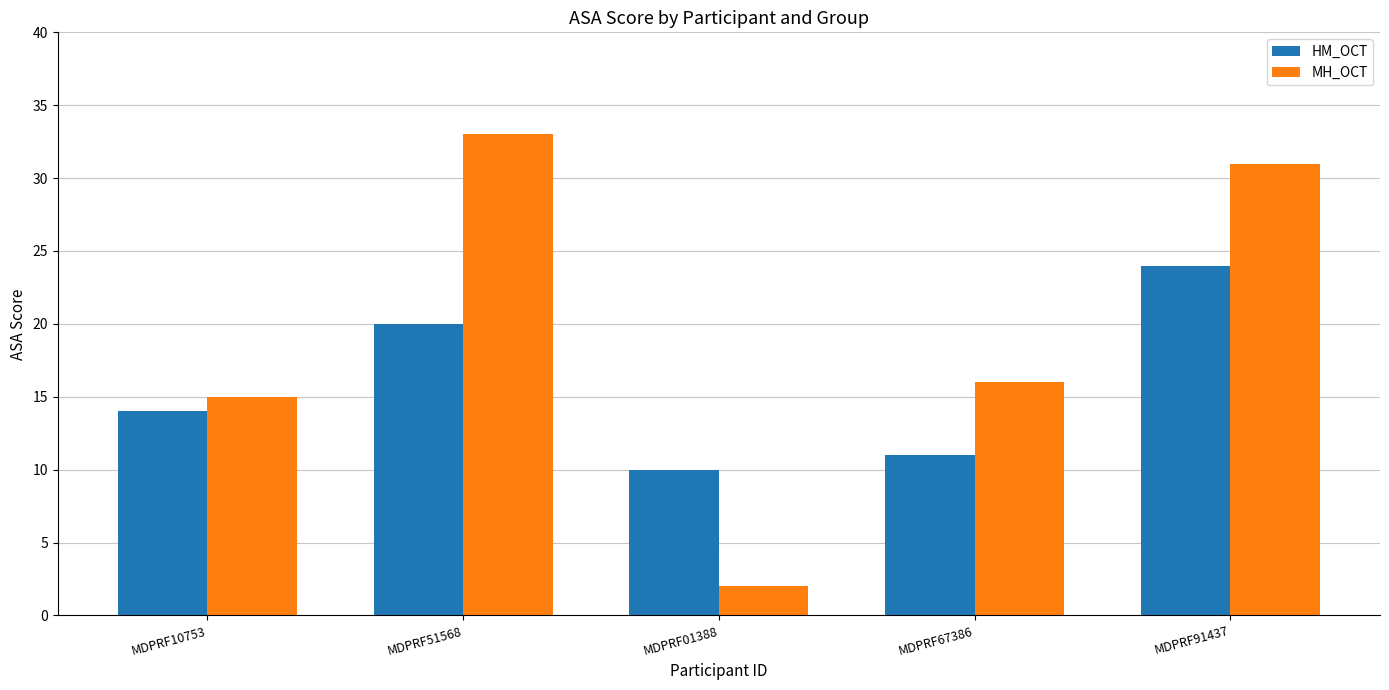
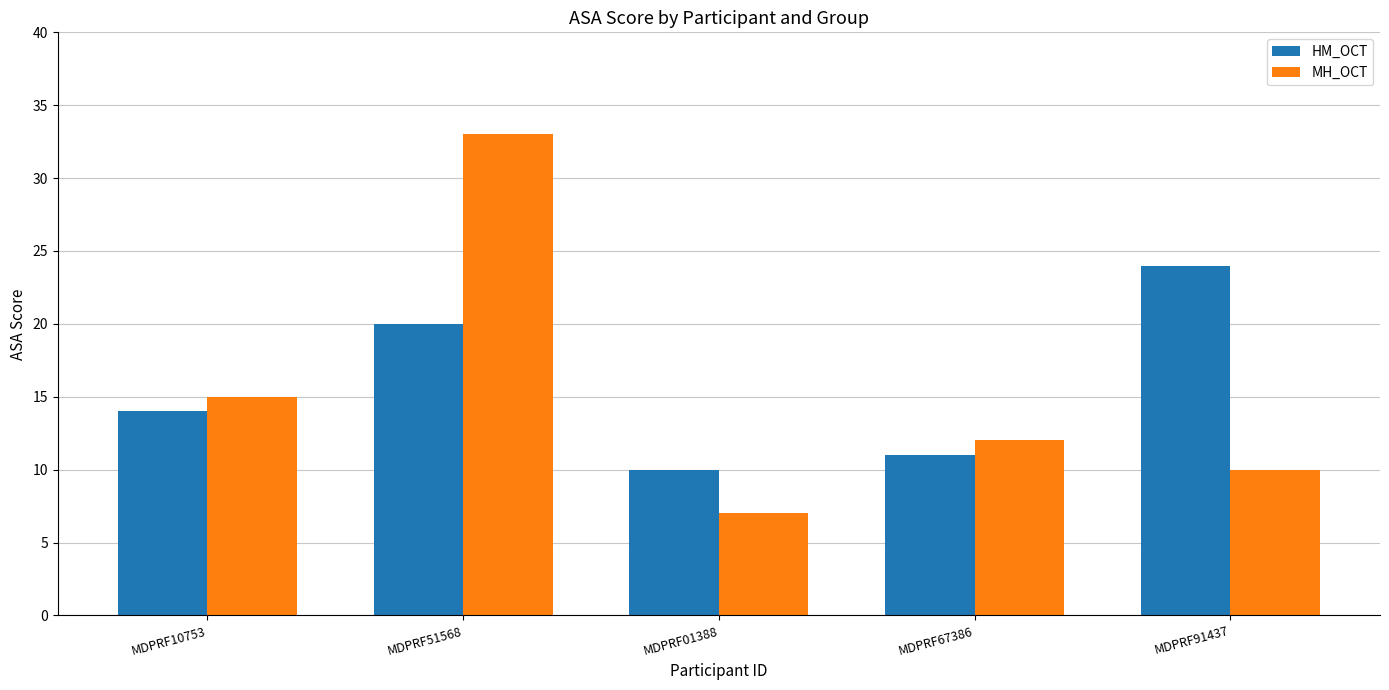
MH_OCT, MDPRF01388: 2 -> 7
MH_OCT, MDPRF67386: 16 -> 12
MH_OCT, MDPRF91437: 31 -> 10
